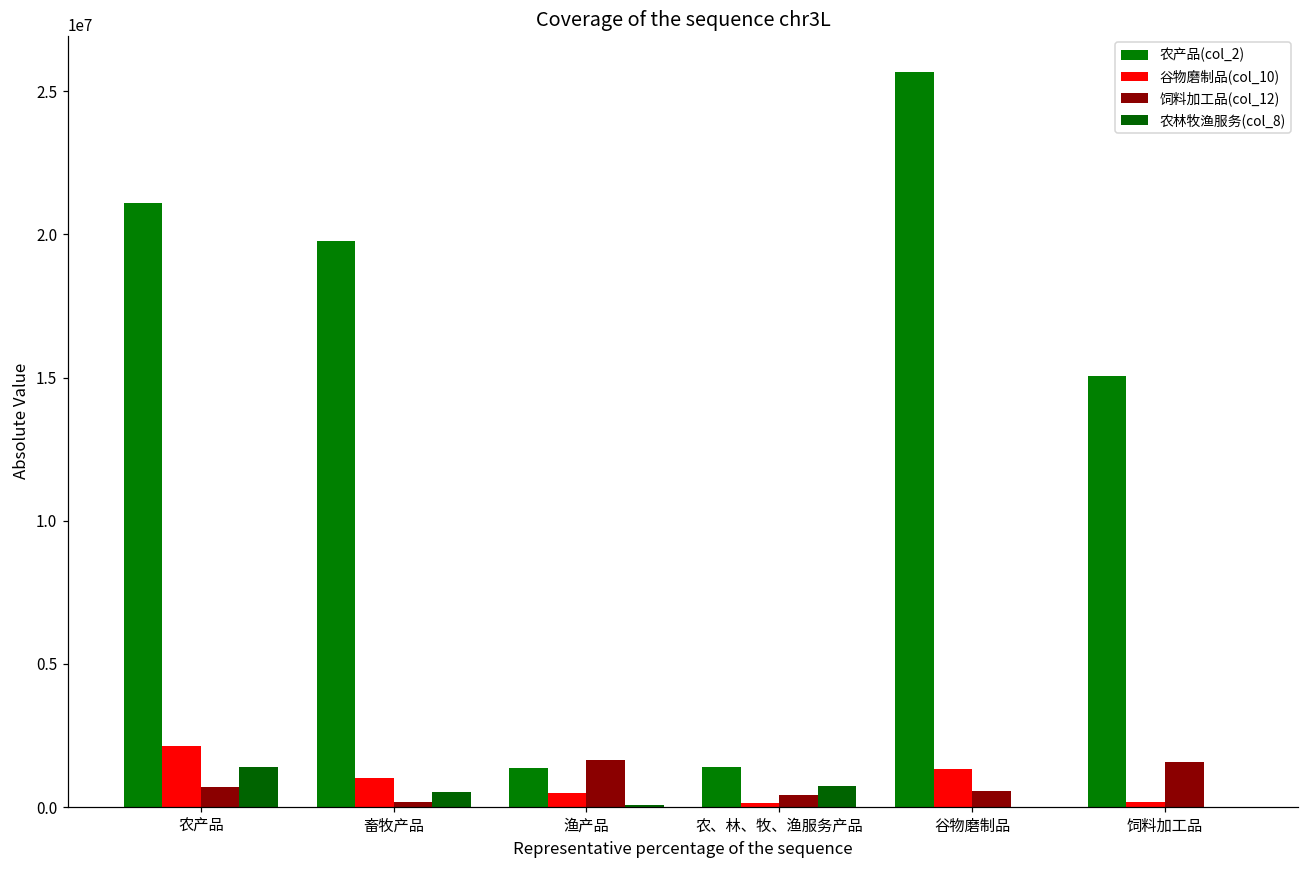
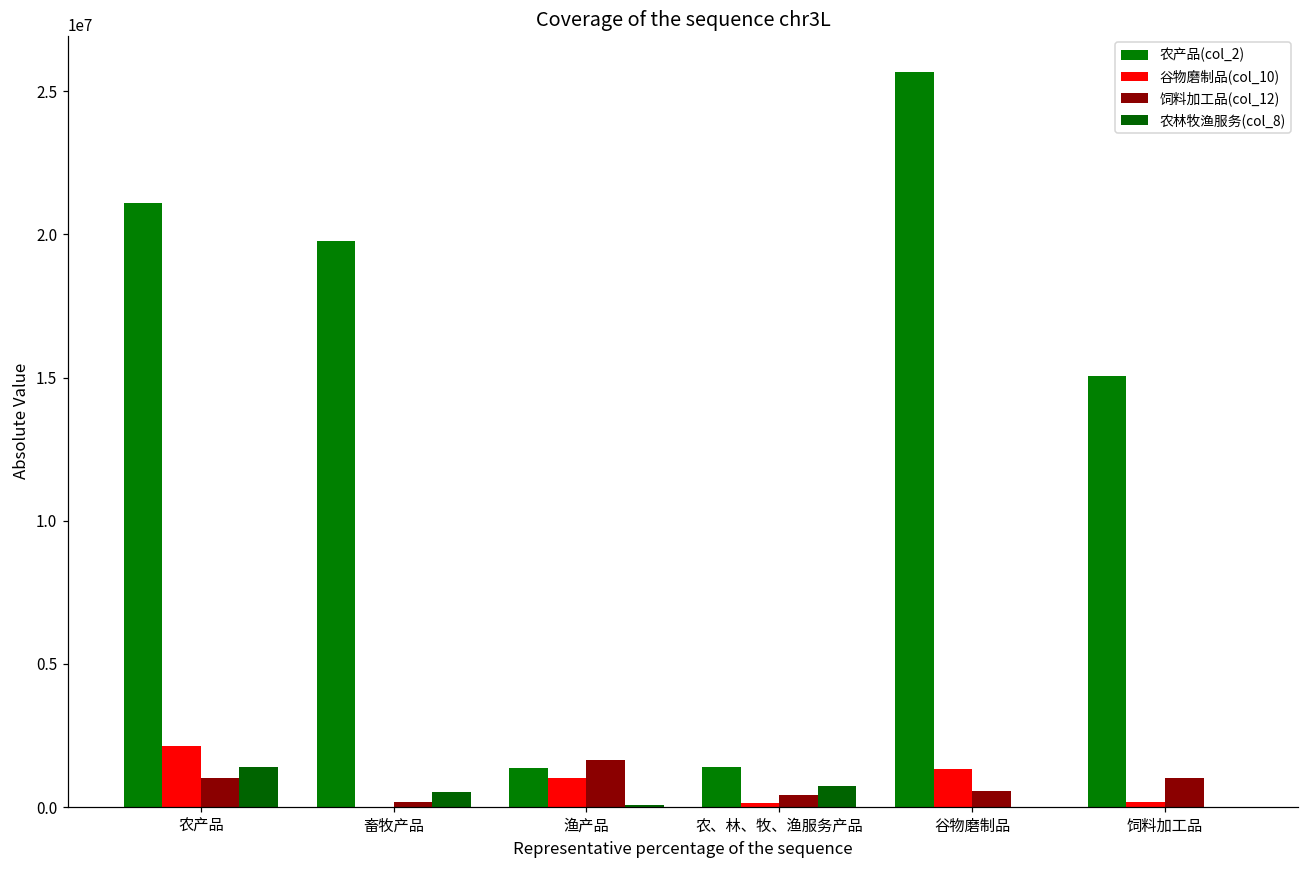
饲料加工品(col_12), 农产品: 700000 -> 1000000
谷物磨制品(col_10), 畜牧产品: 1000000 -> 0
谷物磨制品(col_10), 渔产品: 500000 -> 1000000
饲料加工品(col_12), 饲料加工品: 1600000 -> 1000000
